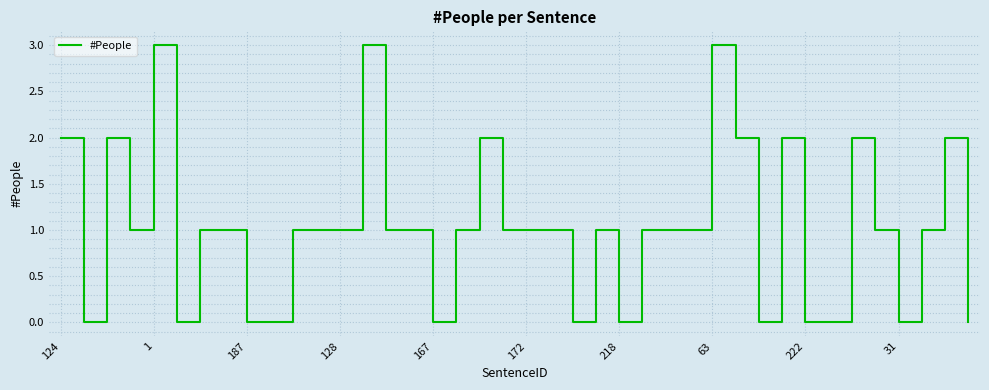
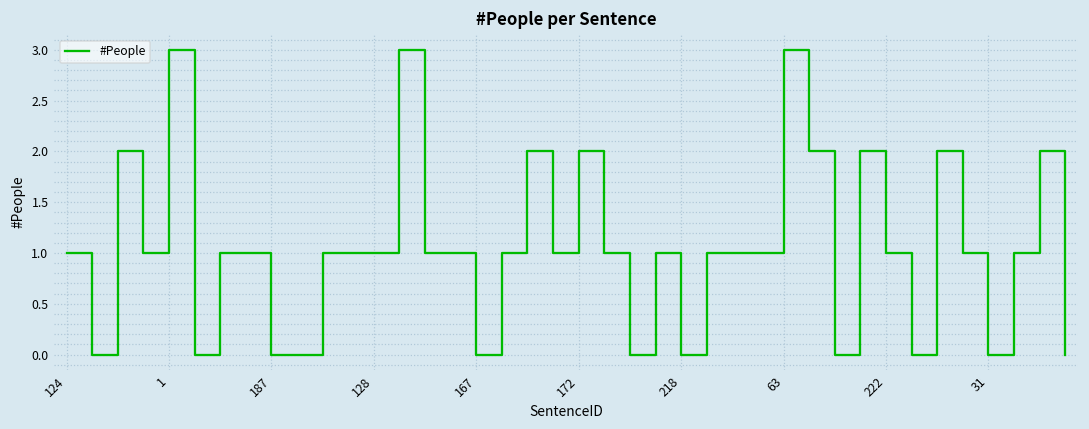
124: 2 -> 1
172: 1 -> 2
222: 0 -> 1
